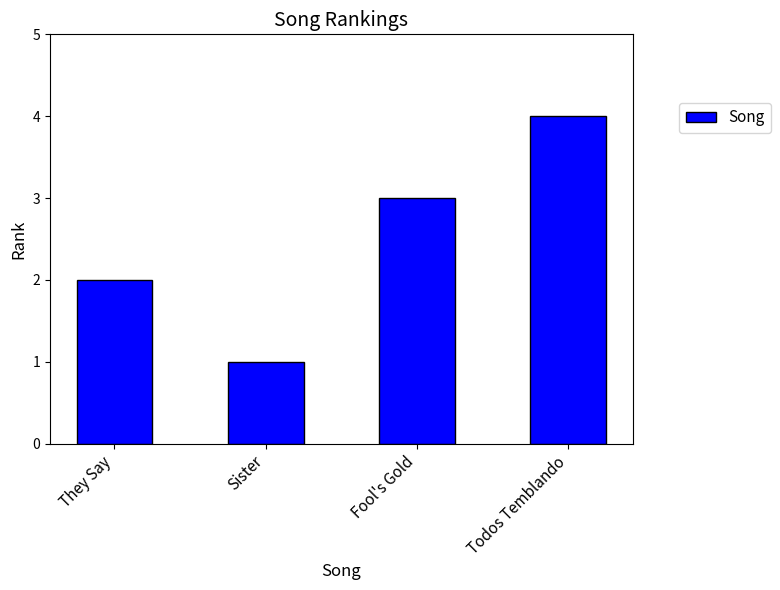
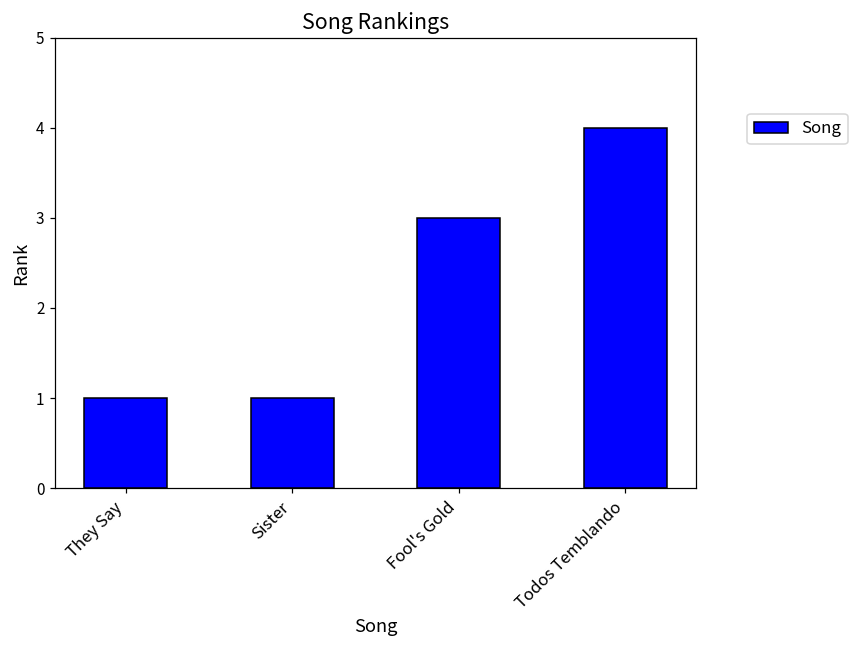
They Say: 2 -> 1
